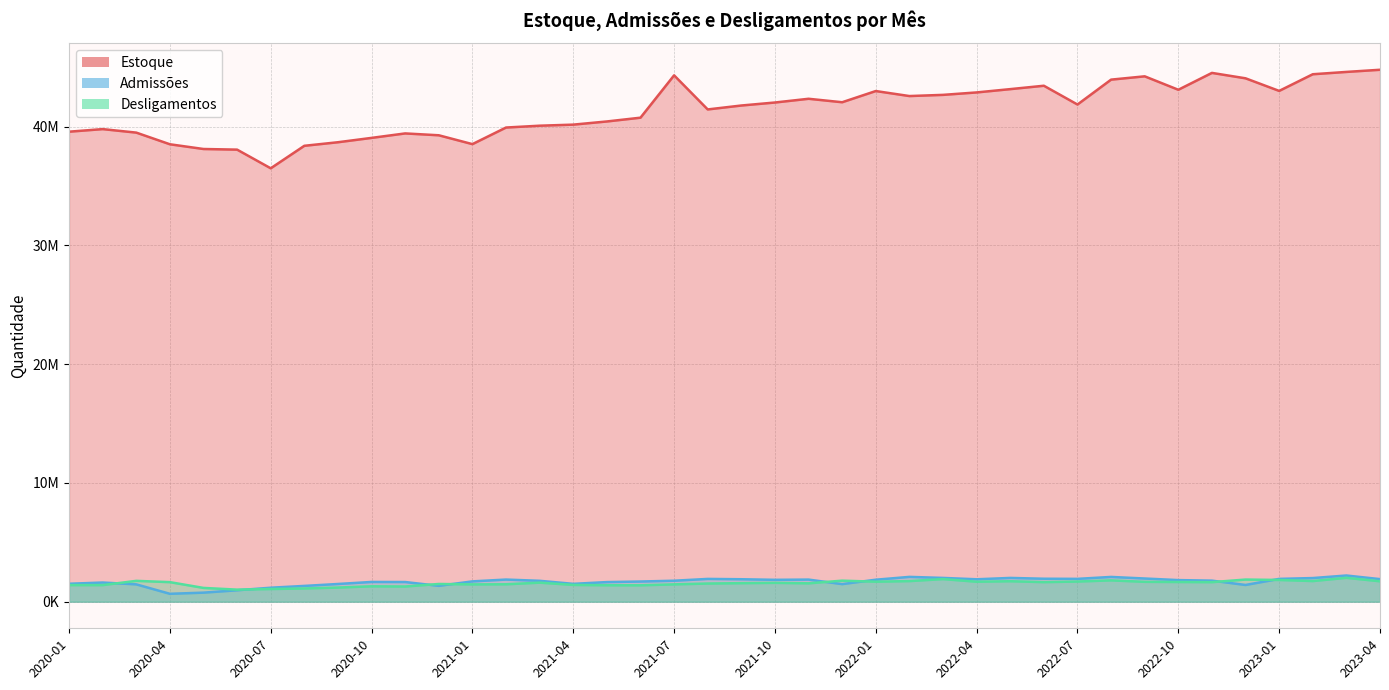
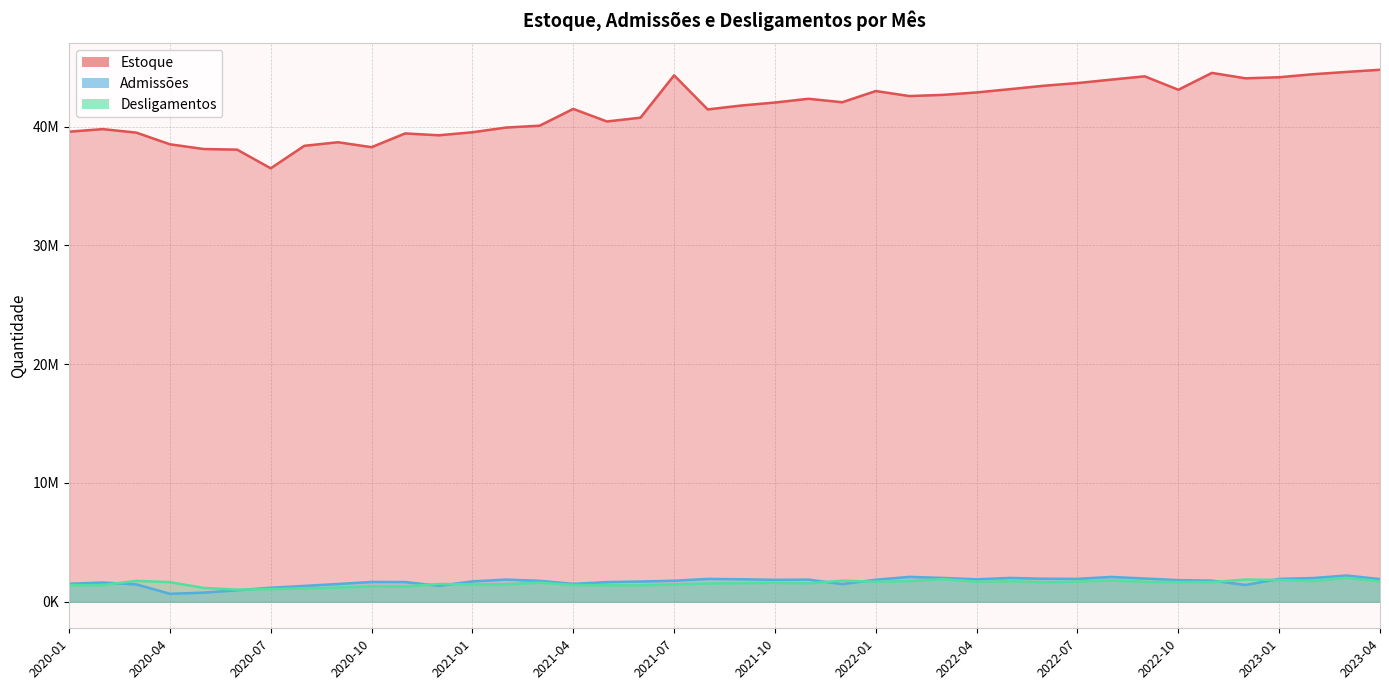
Estoque, 2020-10: 39000000 -> 38300000
Estoque, 2021-01: 38500000 -> 39500000
Estoque, 2021-04: 40200000 -> 41500000
Estoque, 2022-07: 41900000 -> 43700000
Estoque, 2023-01: 43000000 -> 44200000
